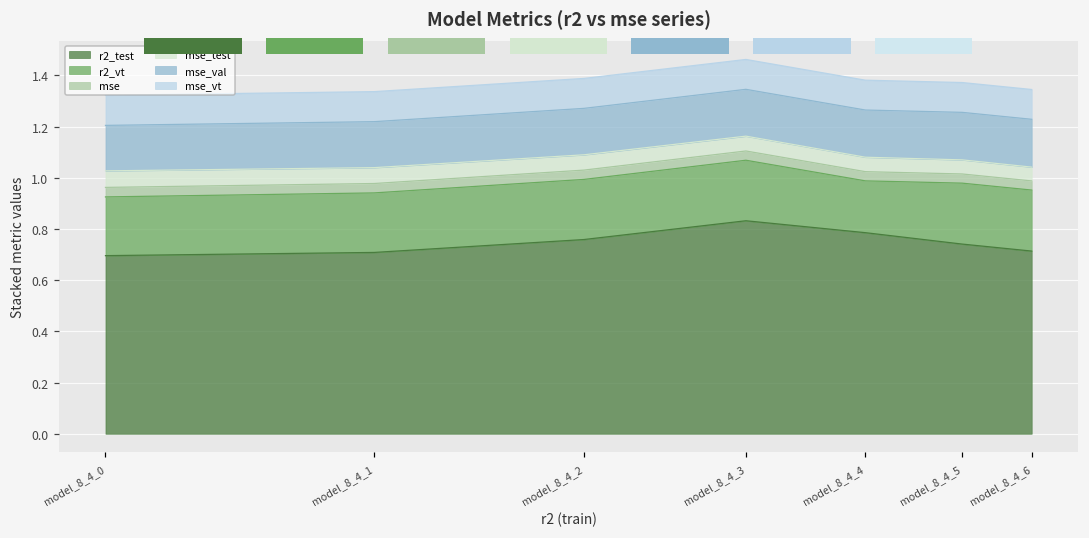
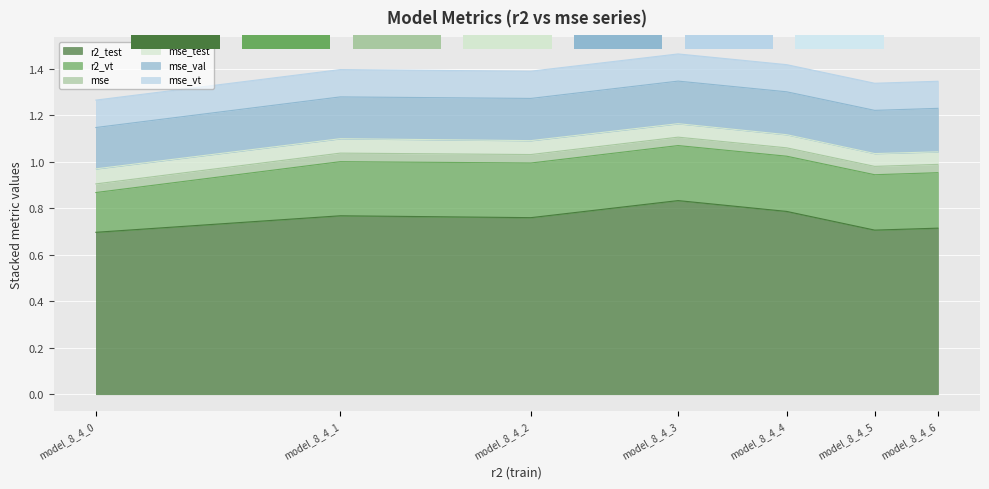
Model Metrics (r2 vs mse series), r2_vt, model_8_4_0: 0.23 -> 0.17
Model Metrics (r2 vs mse series), r2_test, model_8_4_1: 0.71 -> 0.77
Model Metrics (r2 vs mse series), r2_vt, model_8_4_4: 0.20 -> 0.24
Model Metrics (r2 vs mse series), r2_test, model_8_4_5: 0.74 -> 0.71
